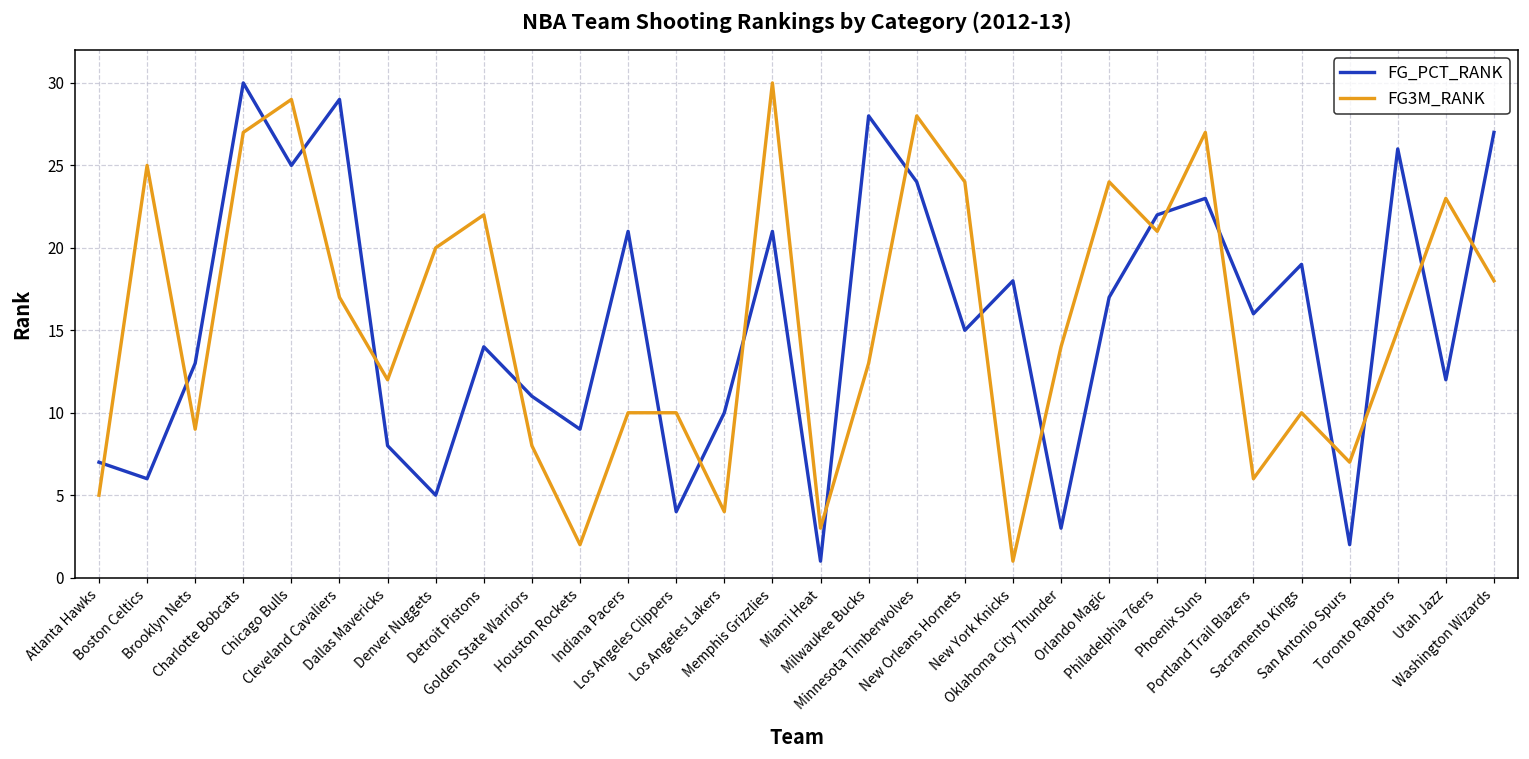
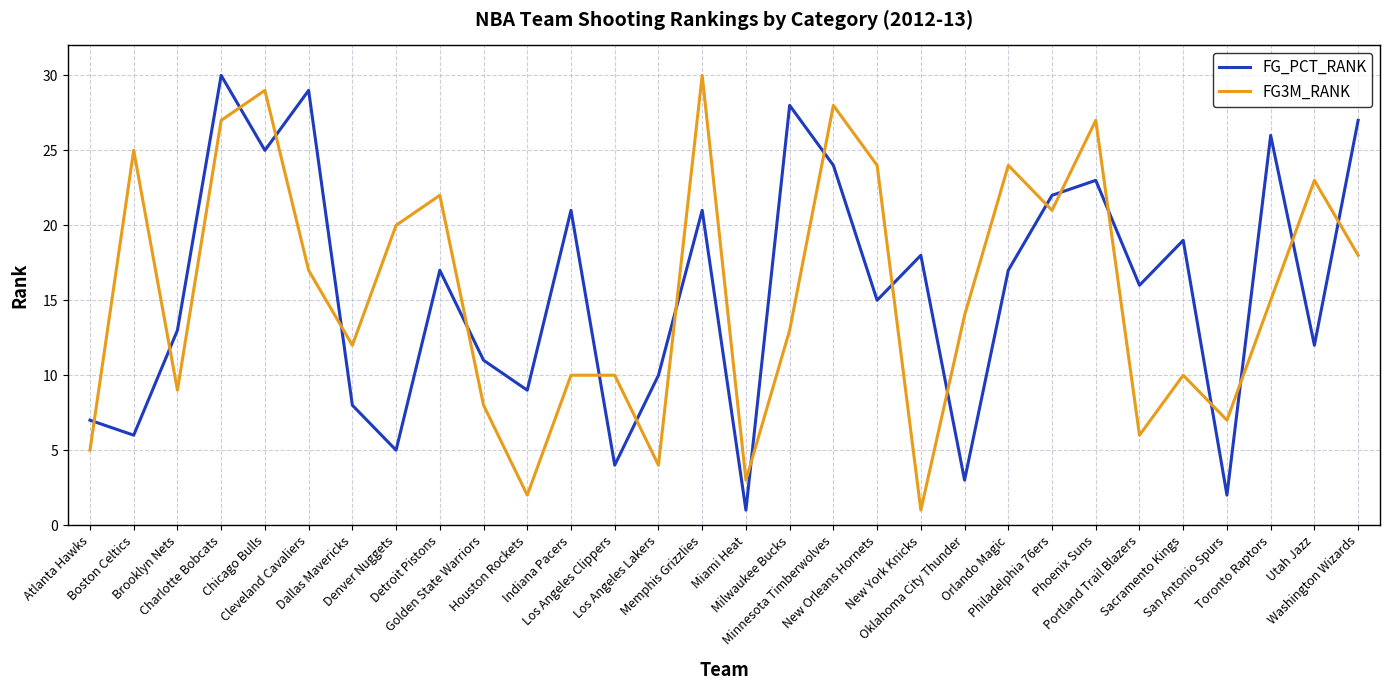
FG_PCT_RANK, Detroit Pistons: 14 -> 17
